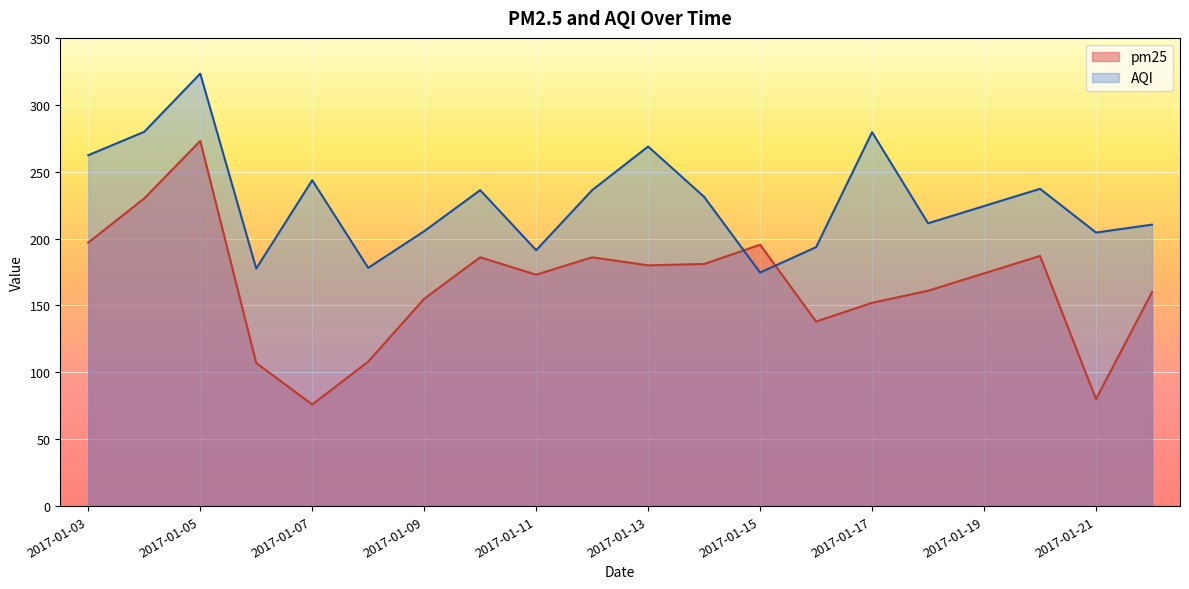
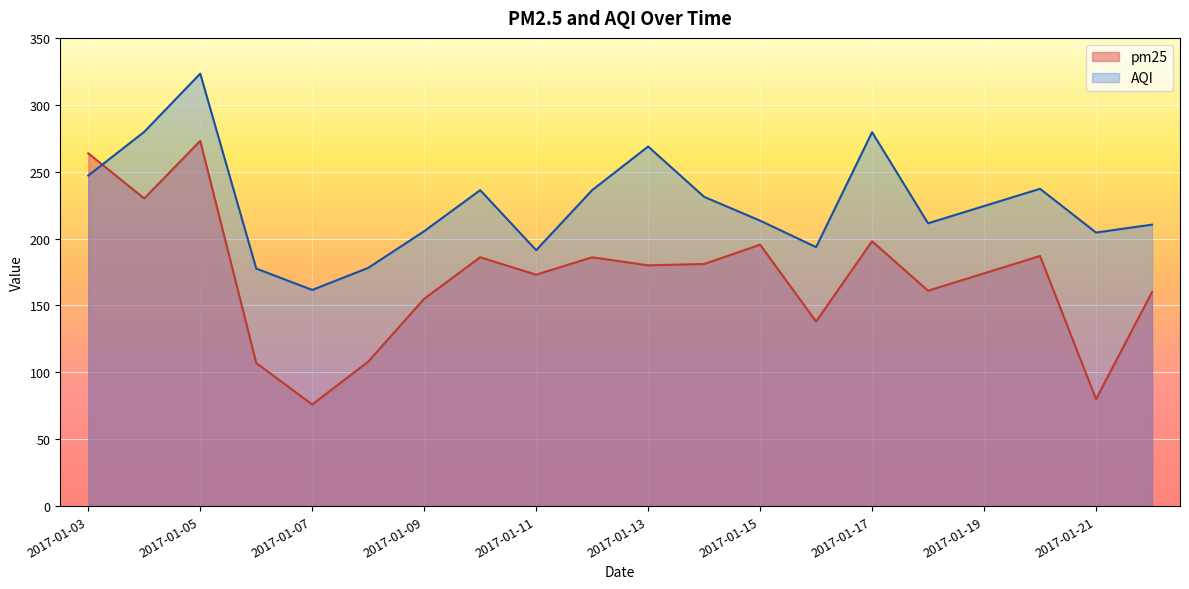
pm25, 2017-01-03: 197 -> 264
AQI, 2017-01-03: 262 -> 247
AQI, 2017-01-07: 244 -> 162
AQI, 2017-01-15: 175 -> 213
pm25, 2017-01-17: 152 -> 198
